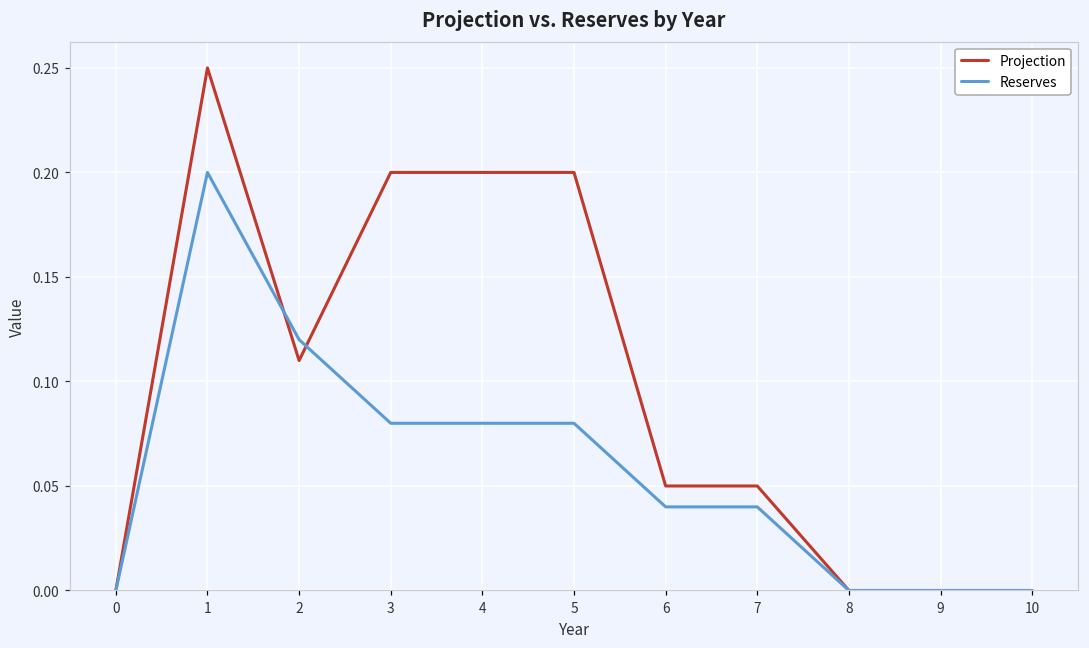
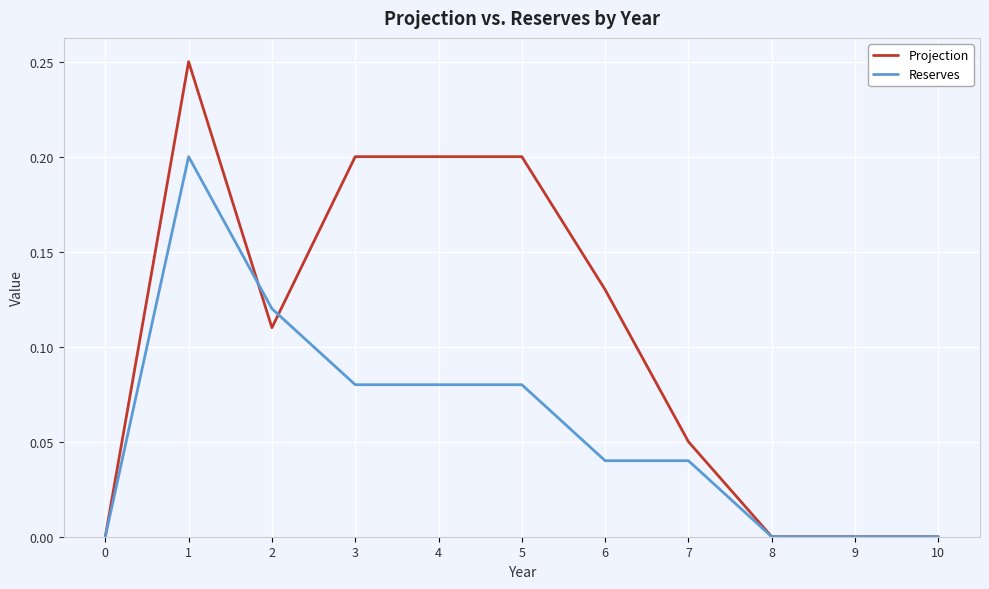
Projection, 6: 0.05 -> 0.13
